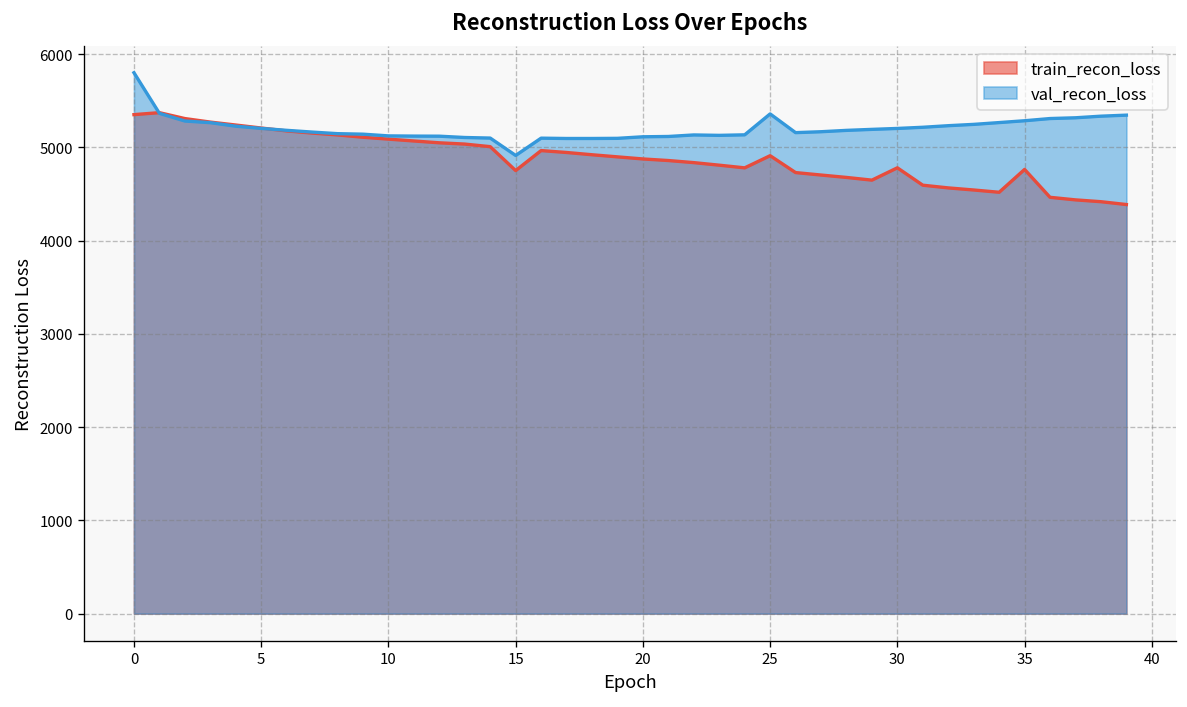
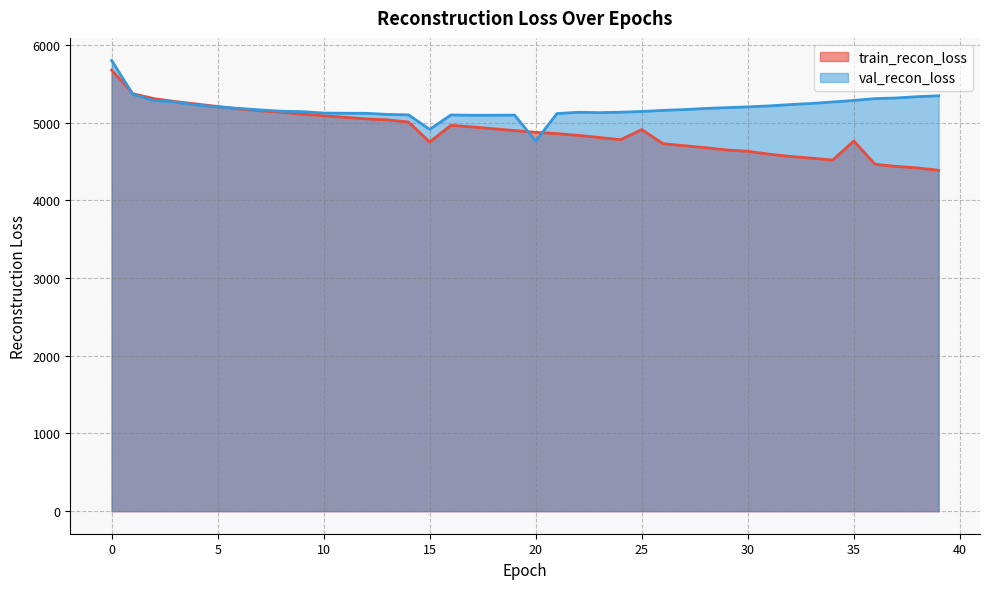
train_recon_loss, 0: 5400 -> 5700
val_recon_loss, 20: 5100 -> 4800
val_recon_loss, 25: 5400 -> 5100
train_recon_loss, 30: 4800 -> 4600
